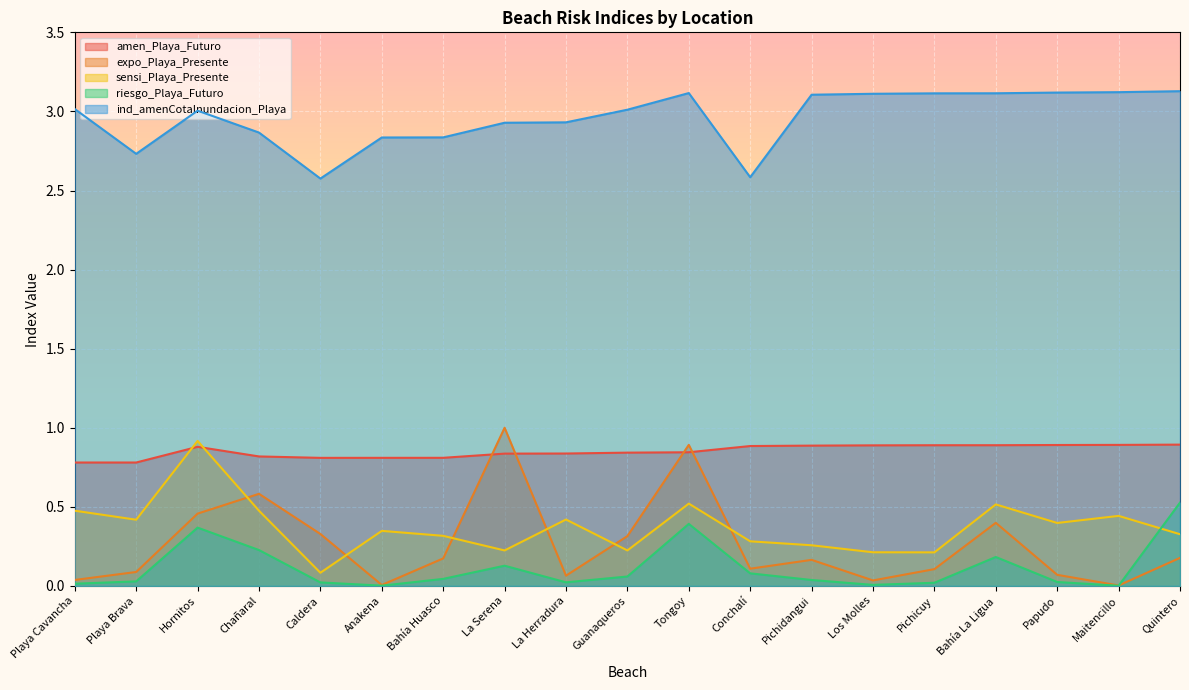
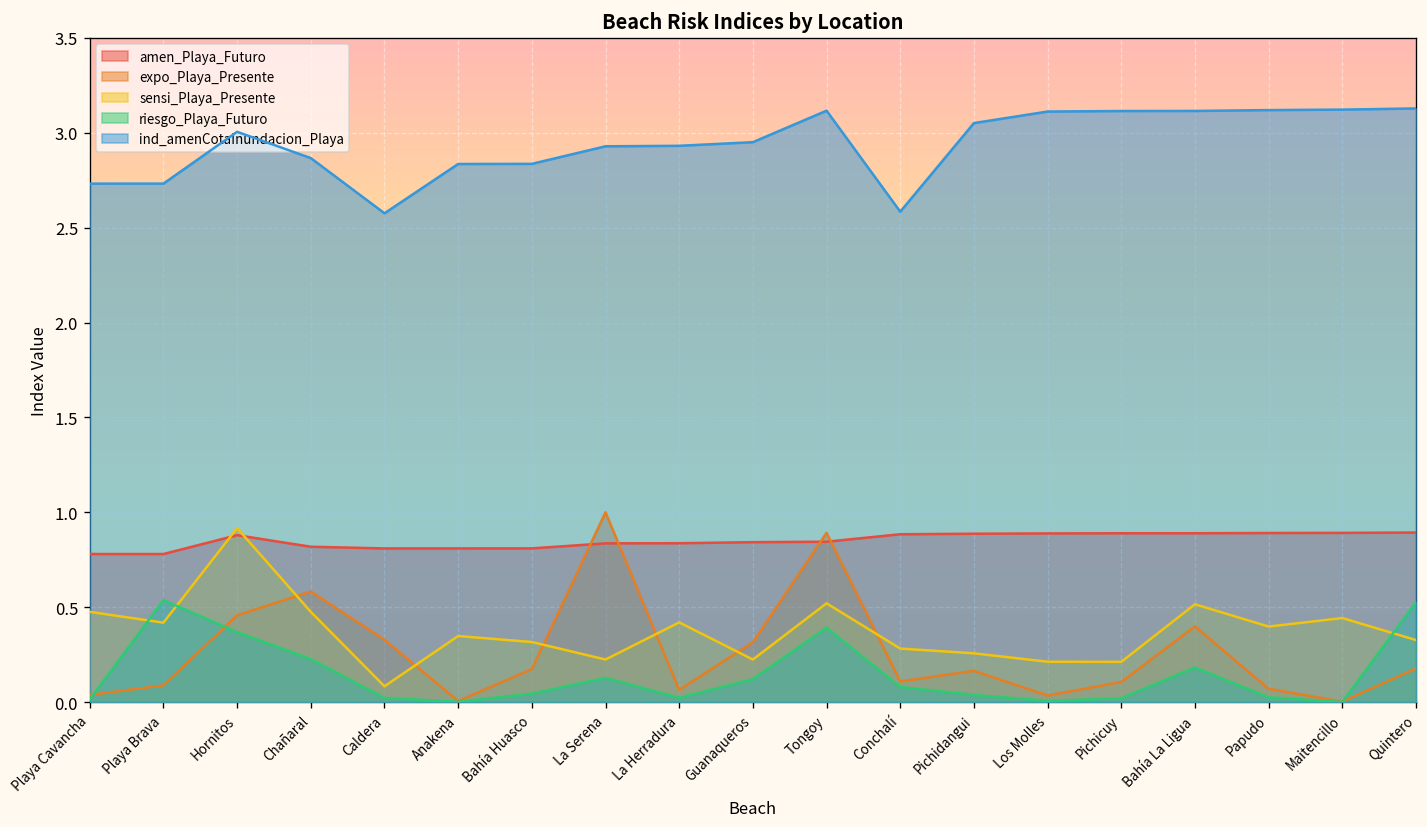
ind_amenCotaInundacion_Playa, Playa Cavancha: 3.02 -> 2.73
riesgo_Playa_Futuro, Playa Brava: 0.03 -> 0.54
riesgo_Playa_Futuro, Guanaqueros: 0.06 -> 0.12
ind_amenCotaInundacion_Playa, Guanaqueros: 3.01 -> 2.95
ind_amenCotaInundacion_Playa, Pichidangui: 3.11 -> 3.05
